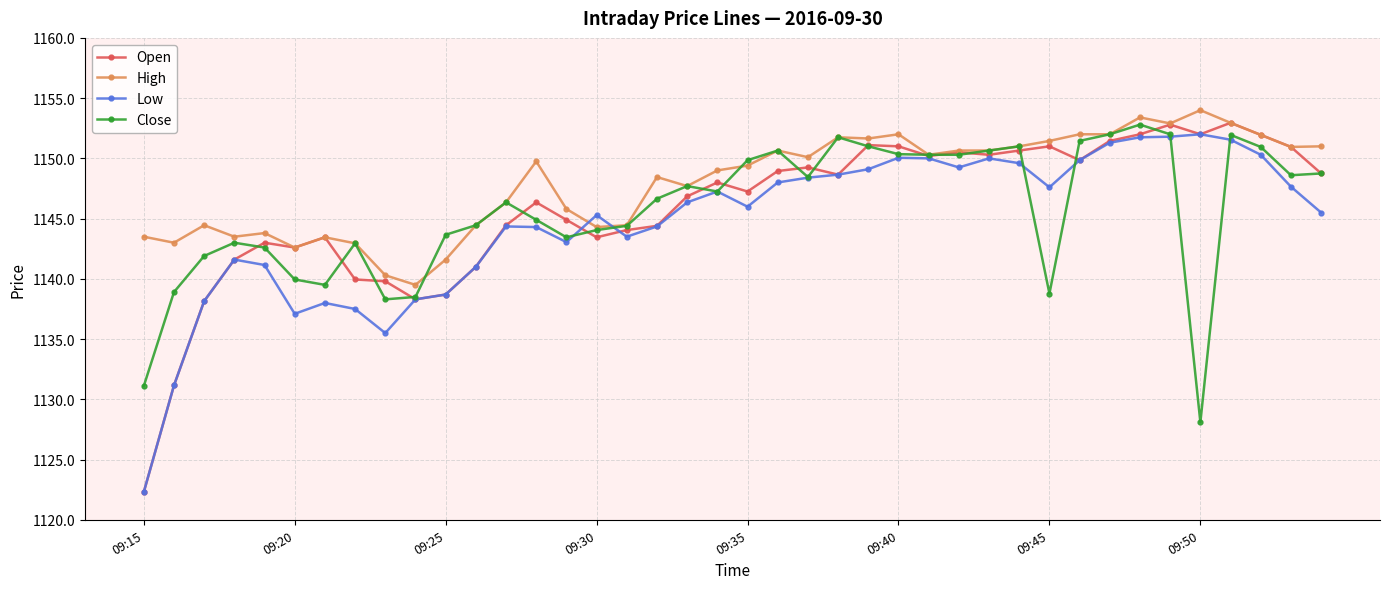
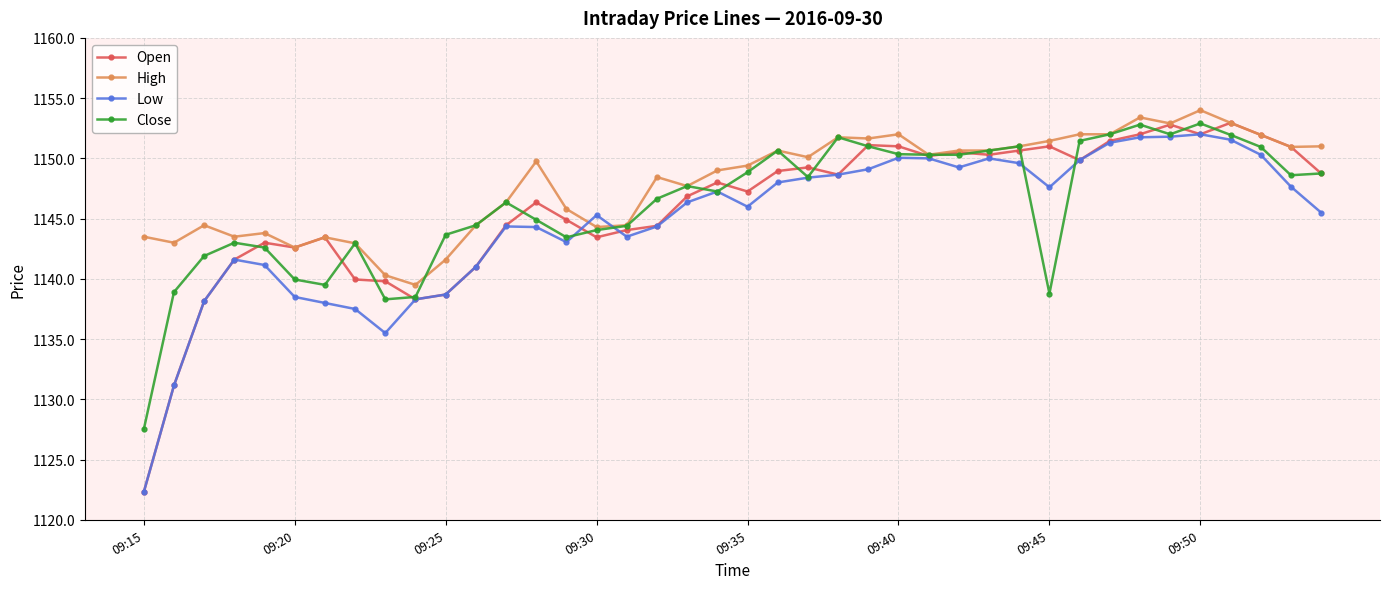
Close, 09:15: 1131.1 -> 1127.5
Low, 09:20: 1137.1 -> 1138.5
Close, 09:35: 1149.9 -> 1148.9
Close, 09:50: 1128.1 -> 1152.9
